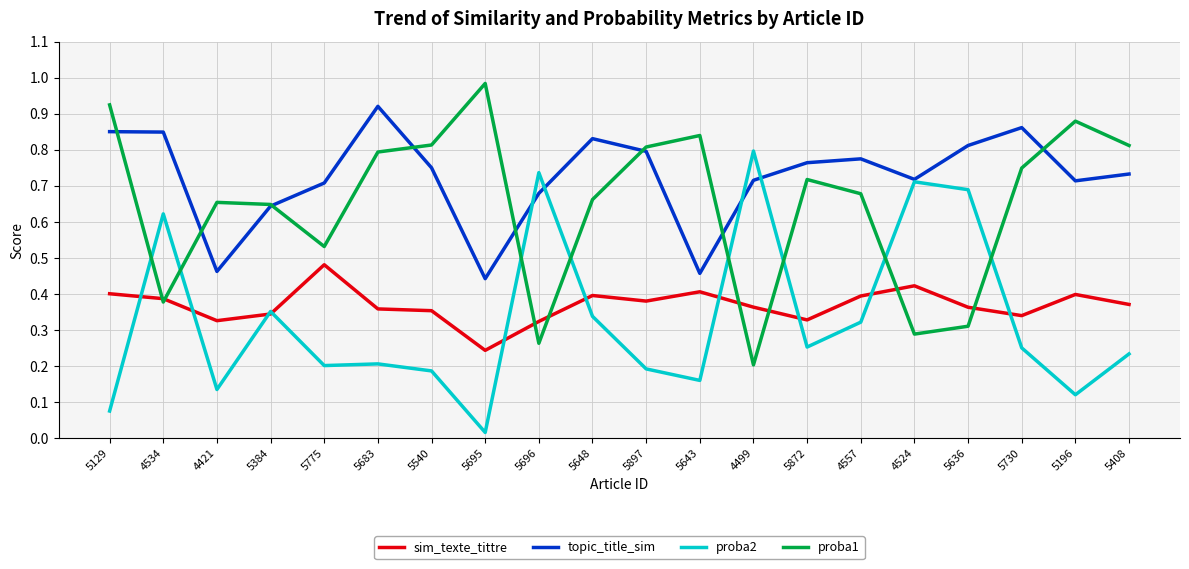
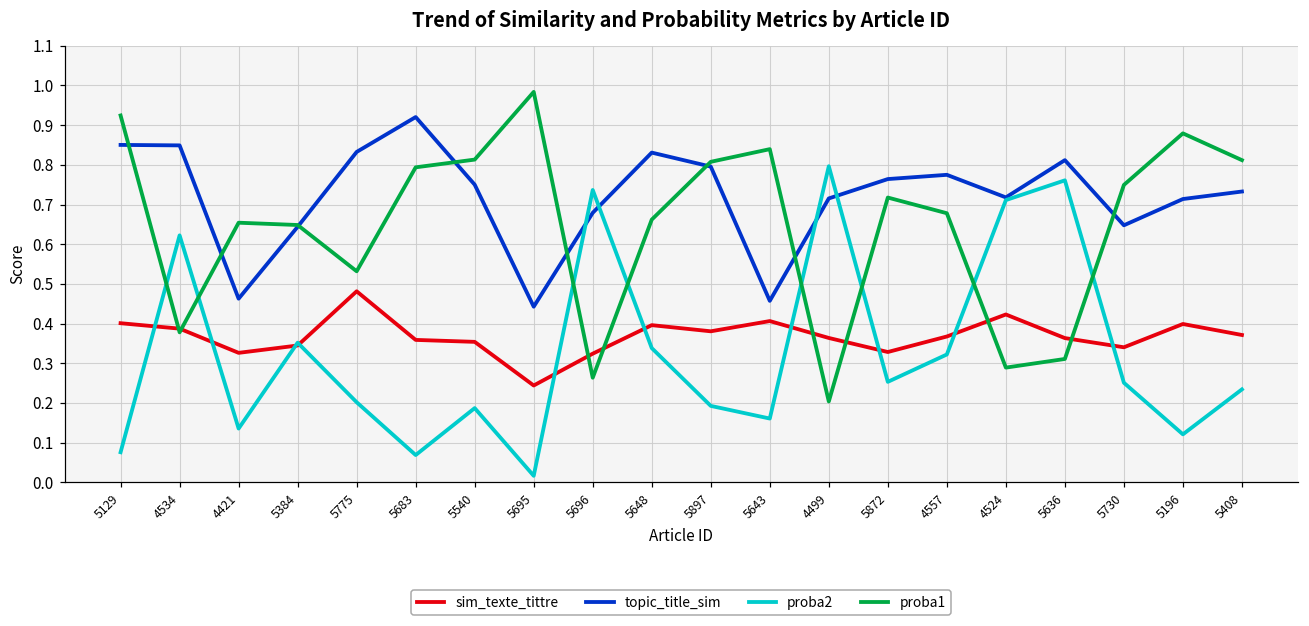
topic_title_sim, 5775: 0.71 -> 0.83
proba2, 5683: 0.21 -> 0.07
sim_texte_tittre, 4557: 0.39 -> 0.37
proba2, 5636: 0.69 -> 0.76
topic_title_sim, 5730: 0.86 -> 0.65
